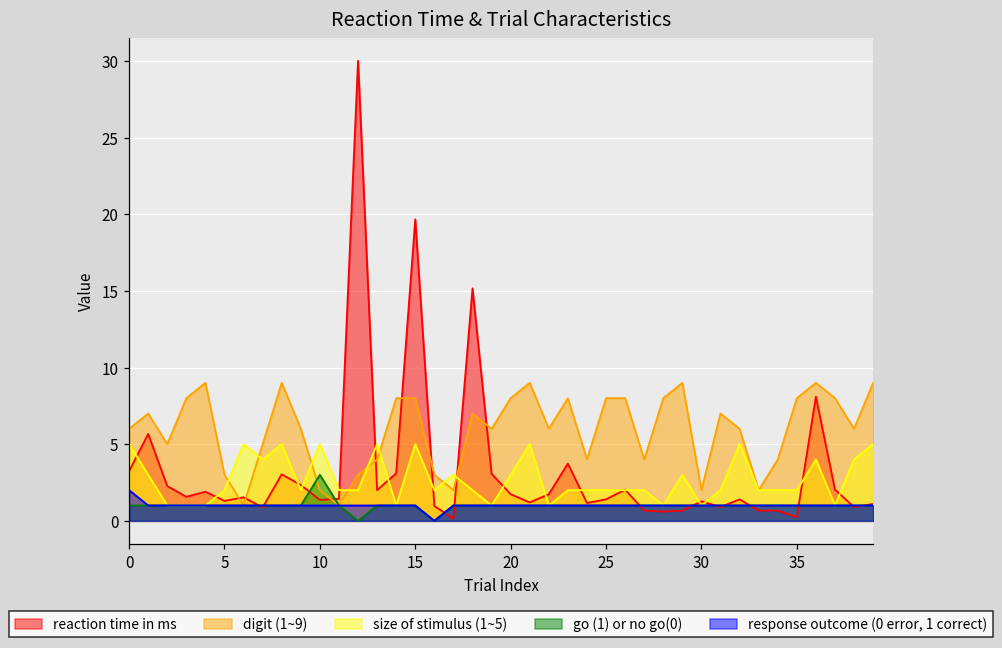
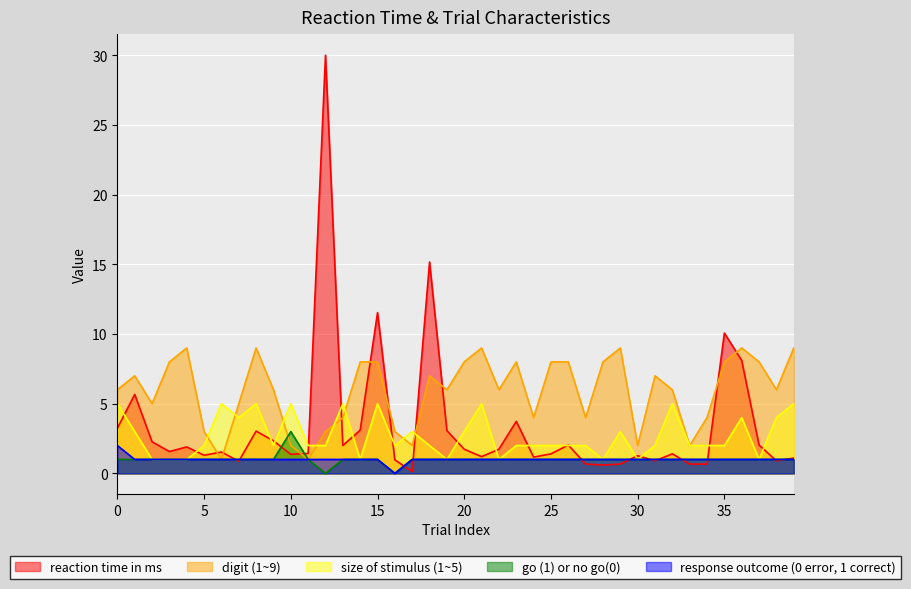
reaction time in ms, 15: 19.7 -> 11.5
reaction time in ms, 35: 0.2 -> 10.1
